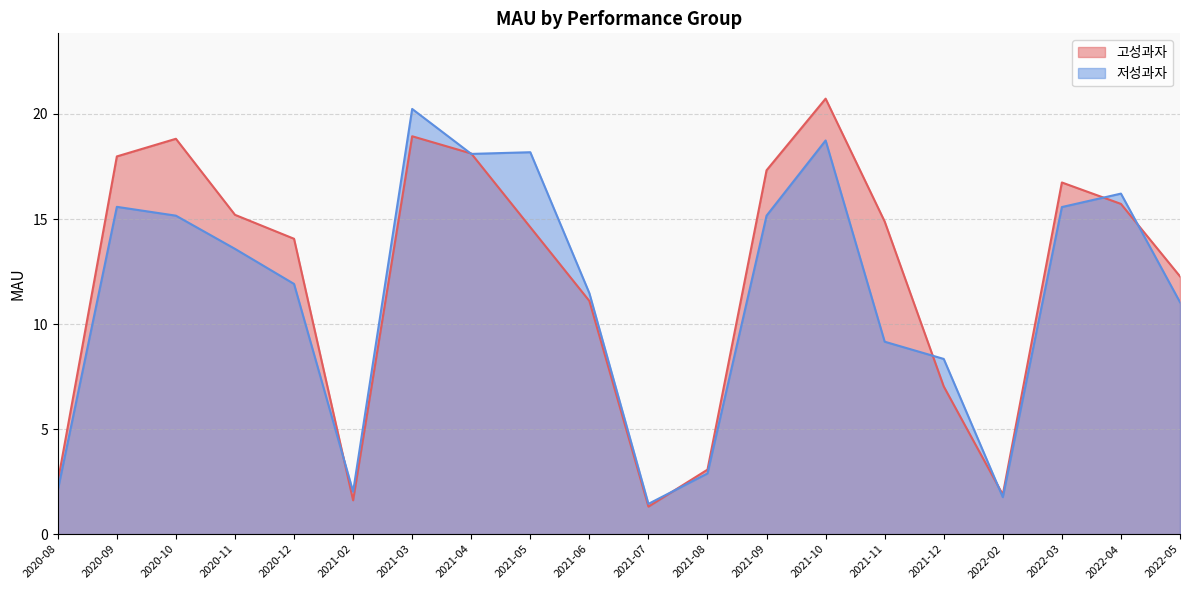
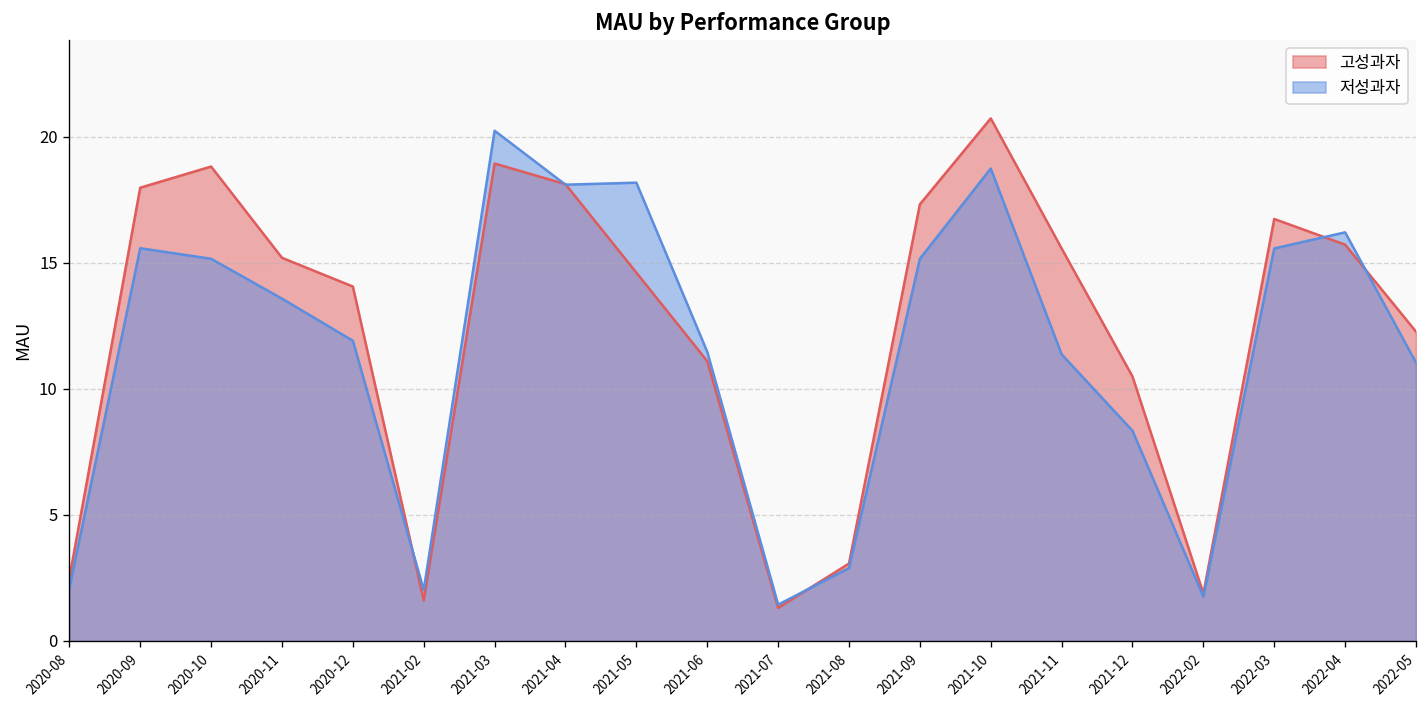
고성과자, 2021-11: 14.9 -> 15.6
저성과자, 2021-11: 9.2 -> 11.4
고성과자, 2021-12: 7.0 -> 10.5
